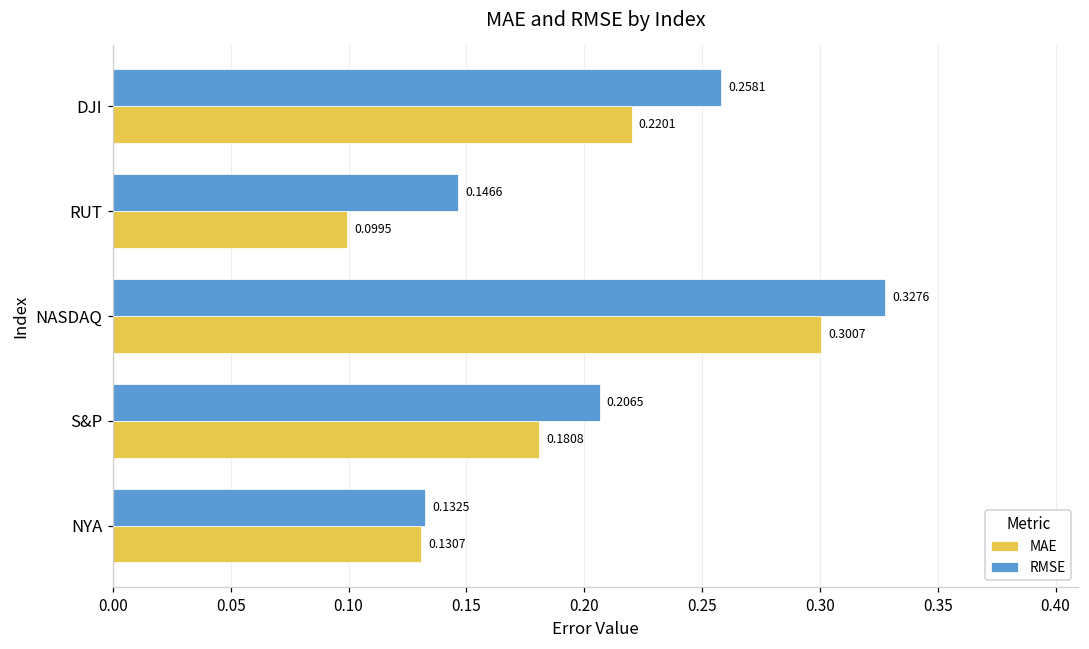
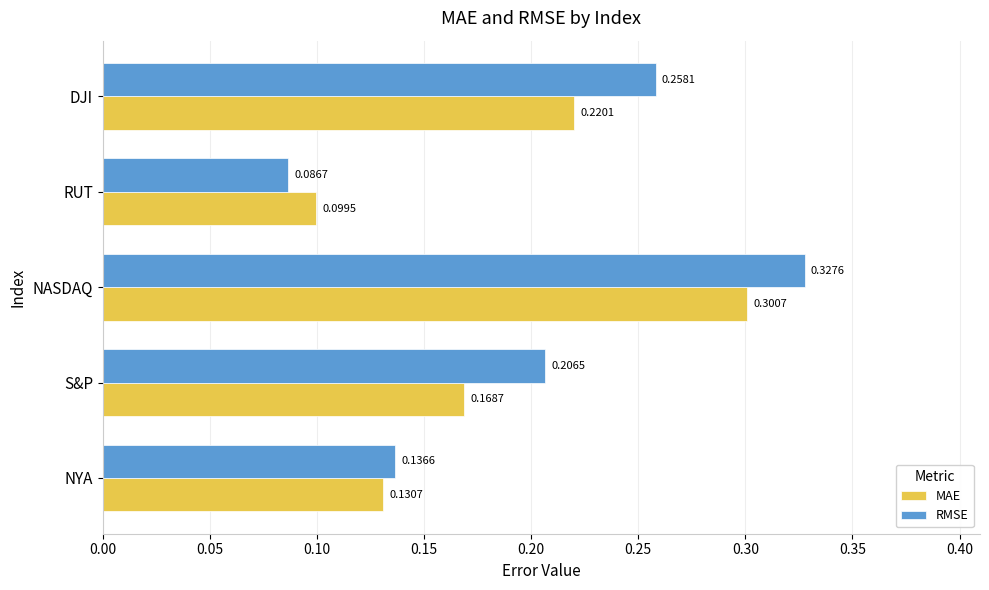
RMSE, RUT: 0.1466 -> 0.0867
MAE, S&P: 0.1808 -> 0.1687
RMSE, NYA: 0.1325 -> 0.1366
